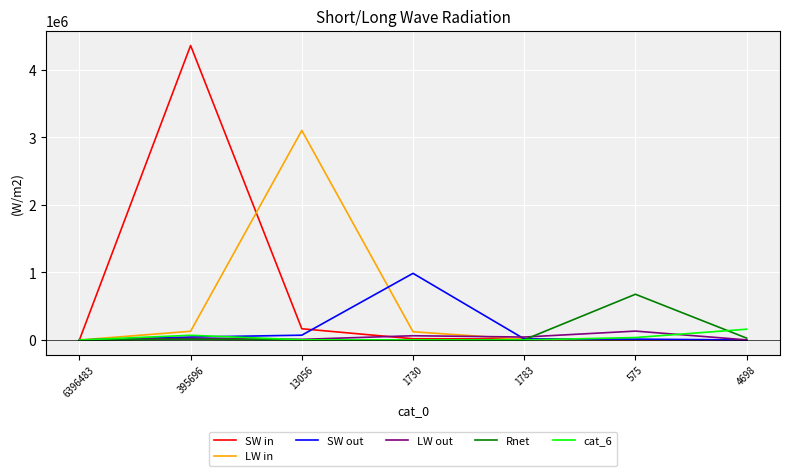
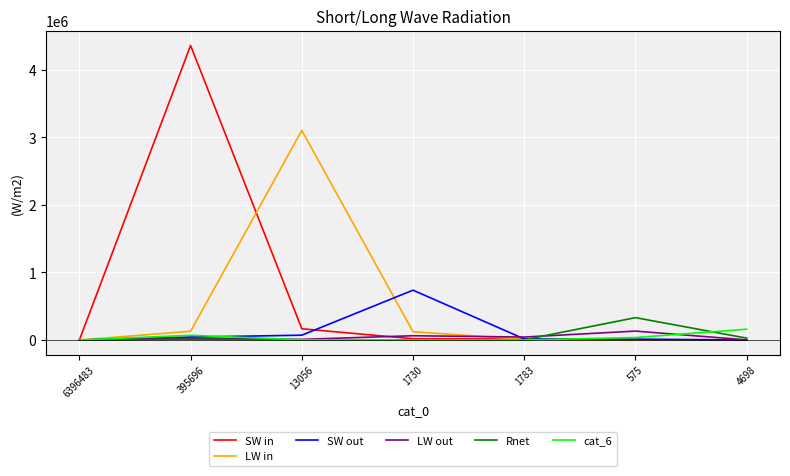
SW out, 1730: 1000000 -> 700000
Rnet, 575: 700000 -> 300000
